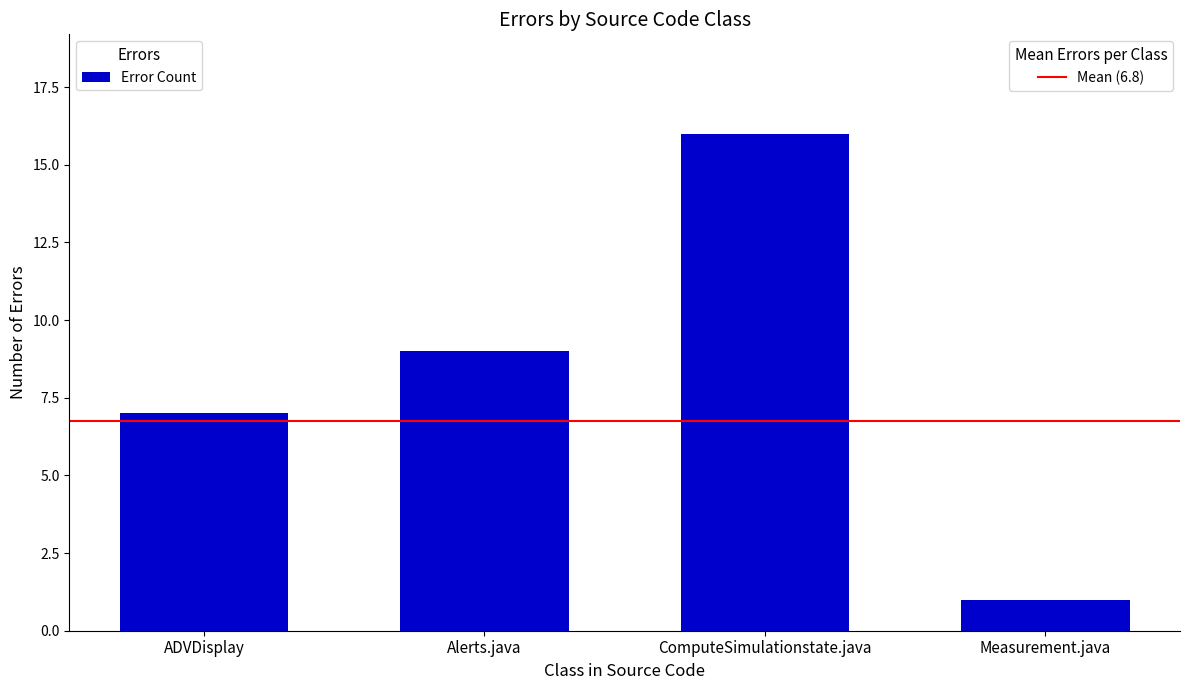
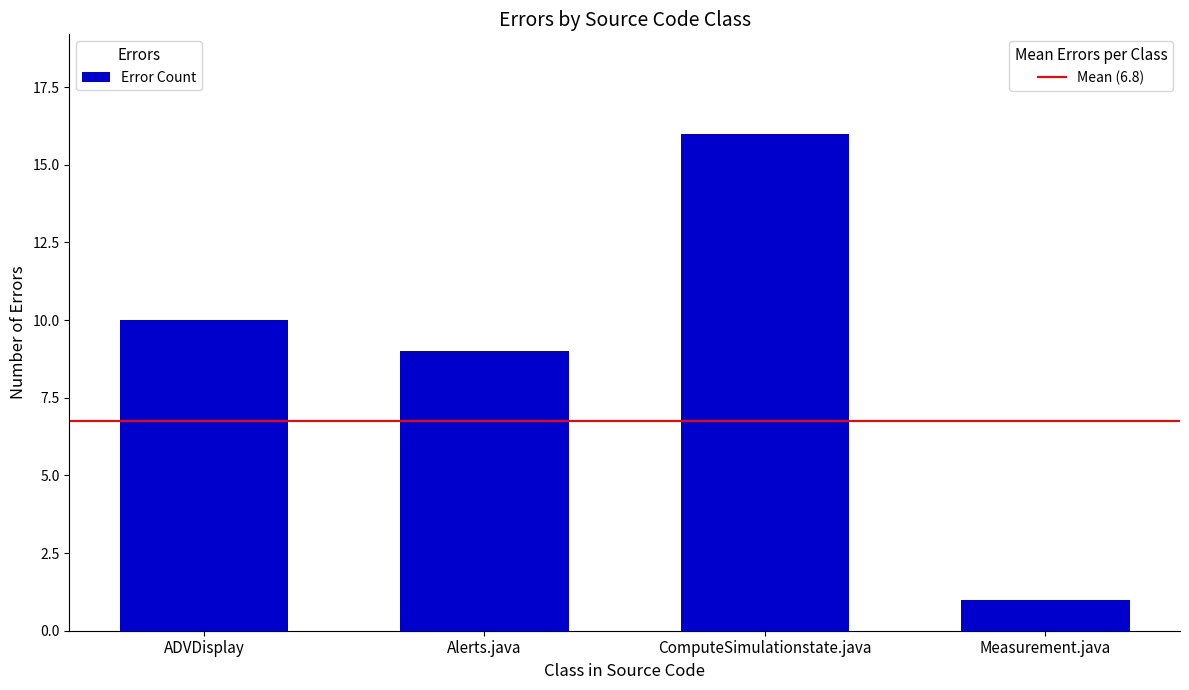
ADVDisplay: 7 -> 10
